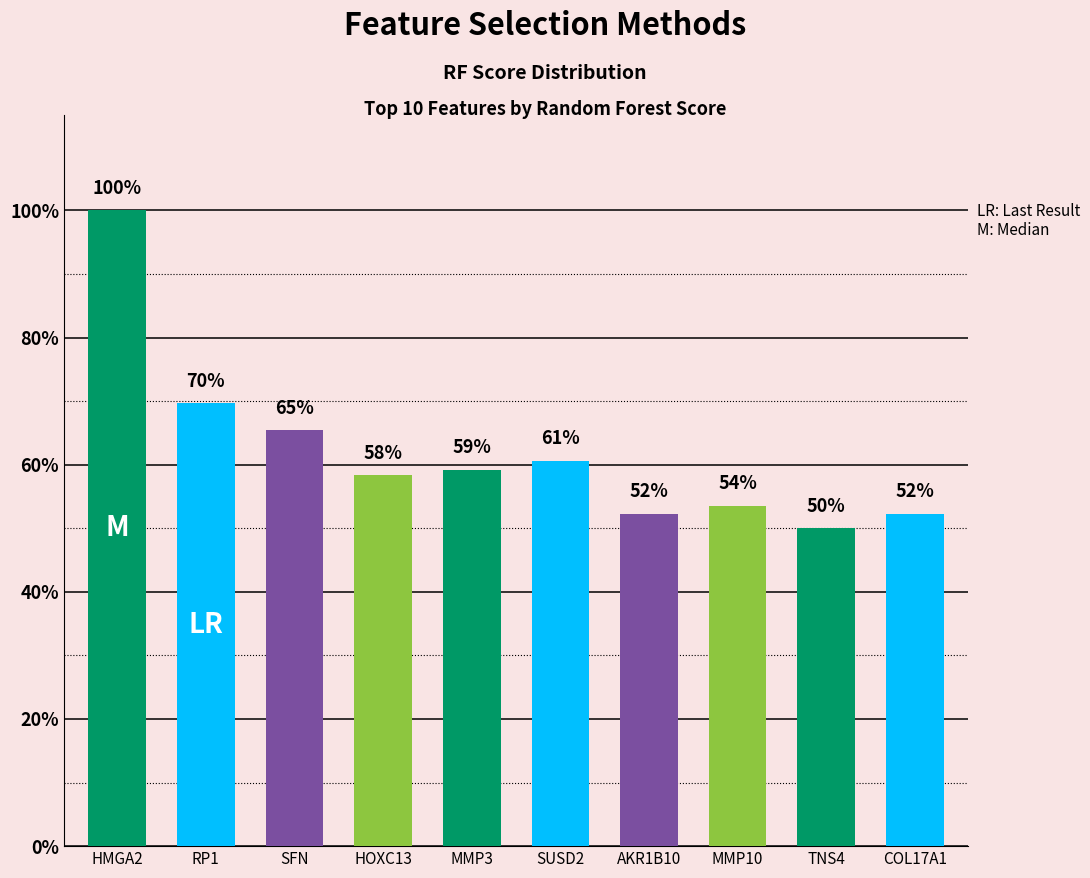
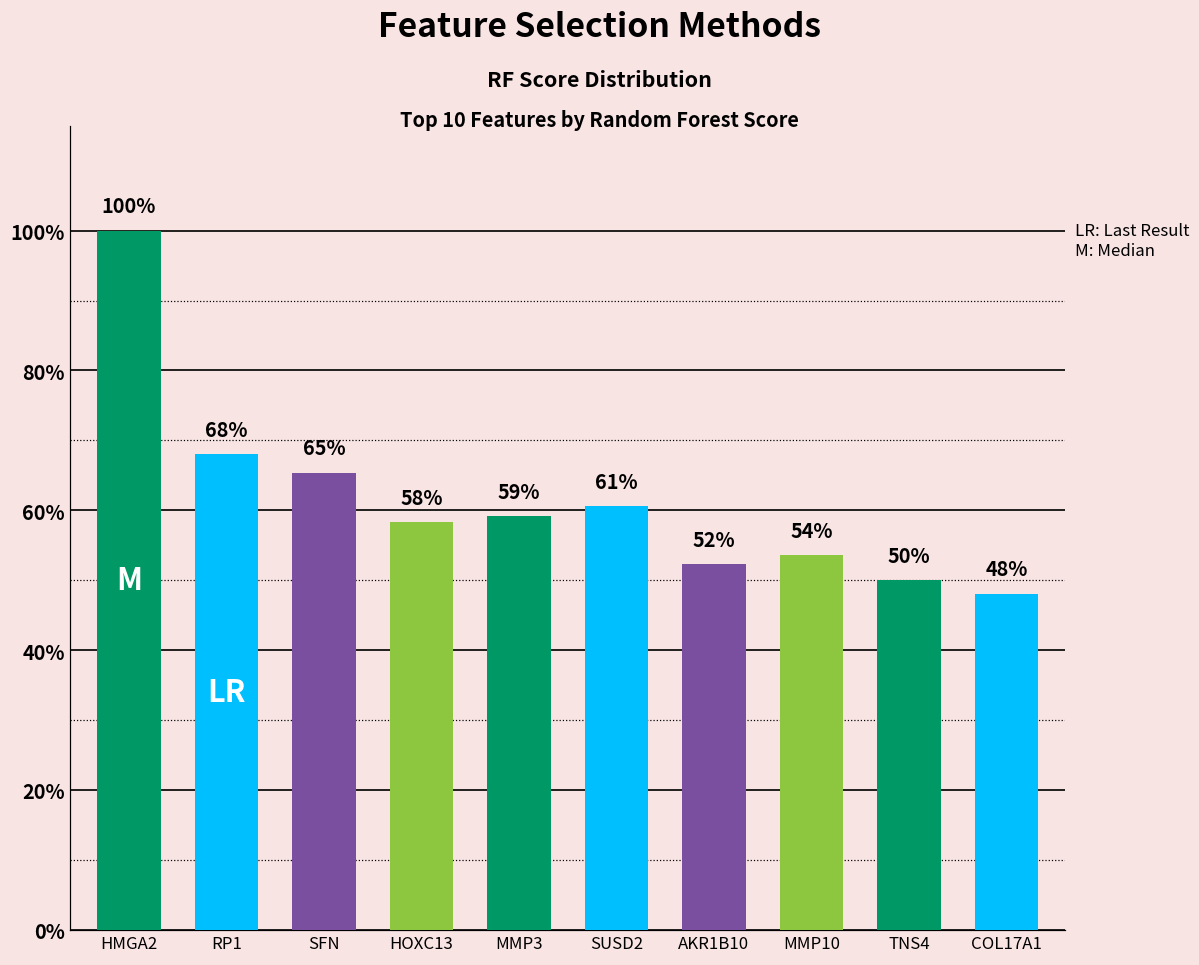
RP1: 70% -> 68%
COL17A1: 52% -> 48%
